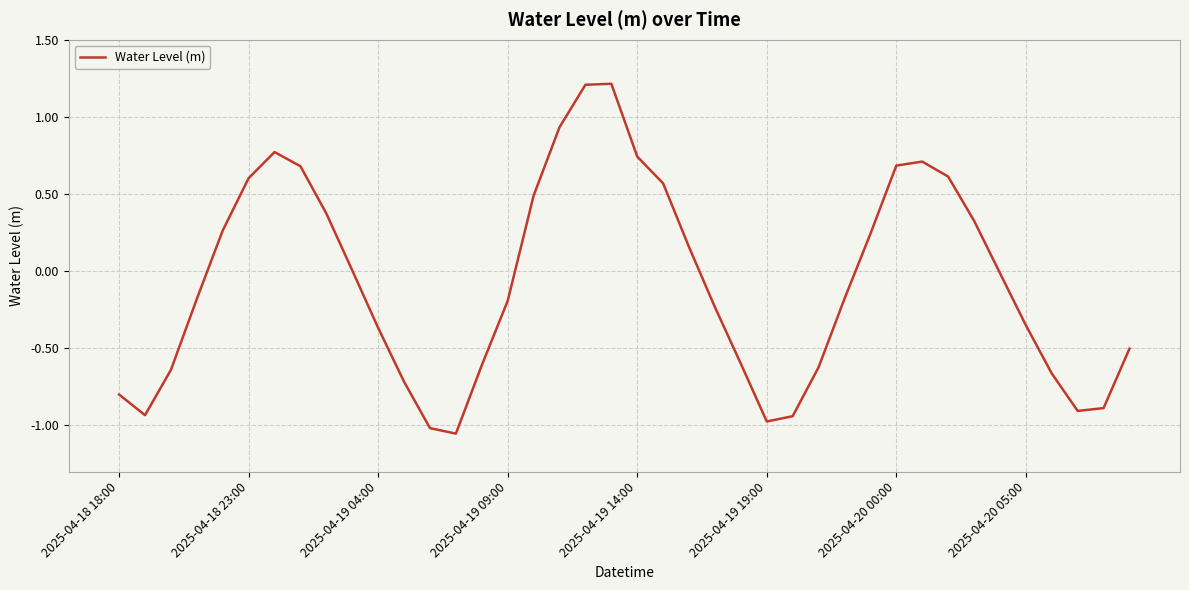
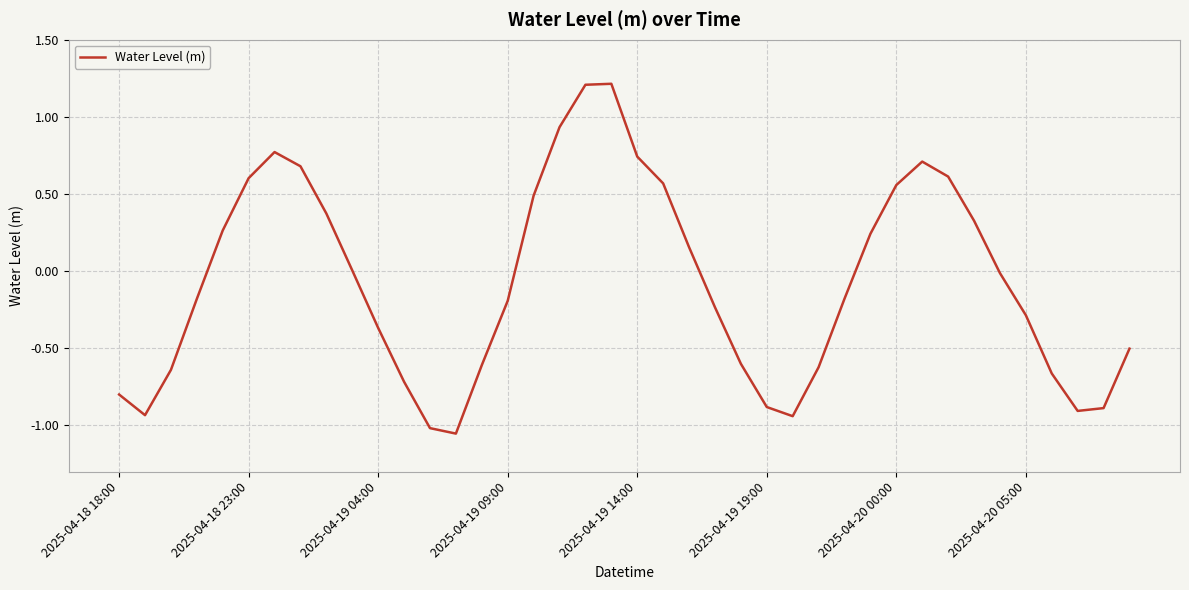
2025-04-19 19:00: -0.98 -> -0.88
2025-04-20 00:00: 0.68 -> 0.56
2025-04-20 05:00: -0.35 -> -0.29
